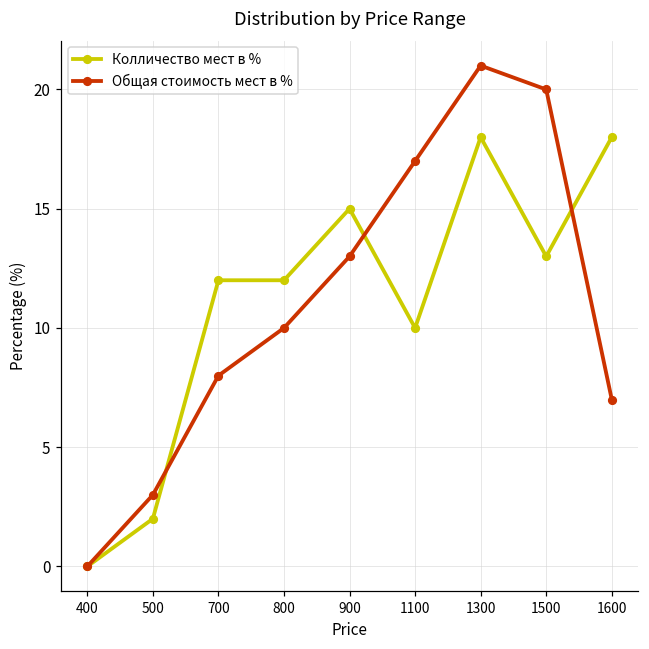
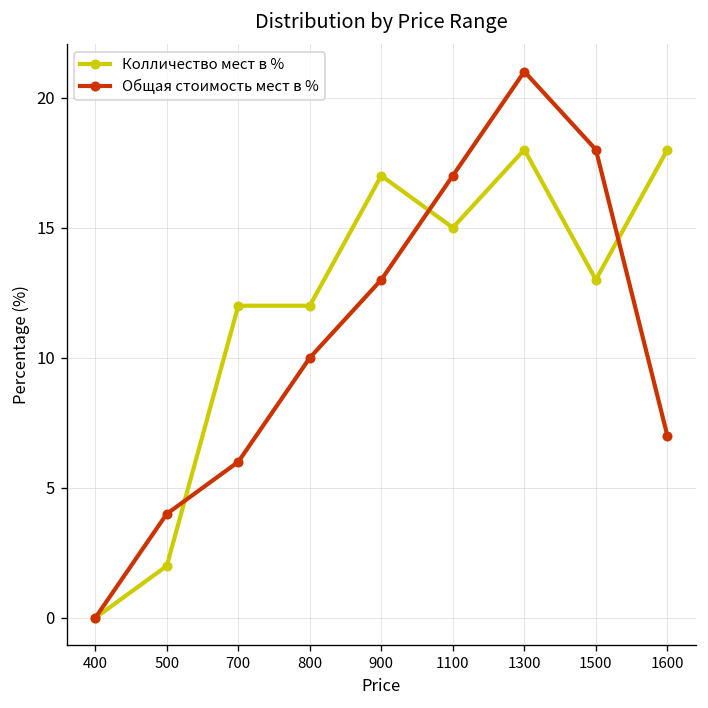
Общая стоимость мест в %, 500: 3 -> 4
Общая стоимость мест в %, 700: 8 -> 6
Колличество мест в %, 900: 15 -> 17
Колличество мест в %, 1100: 10 -> 15
Общая стоимость мест в %, 1500: 20 -> 18
